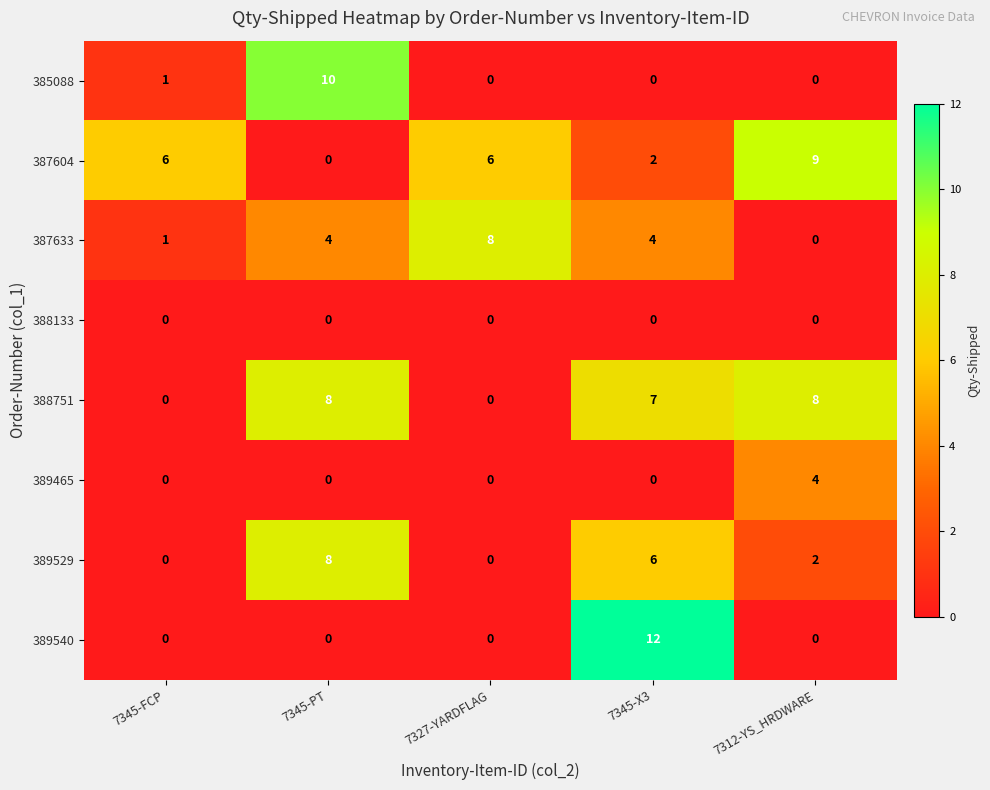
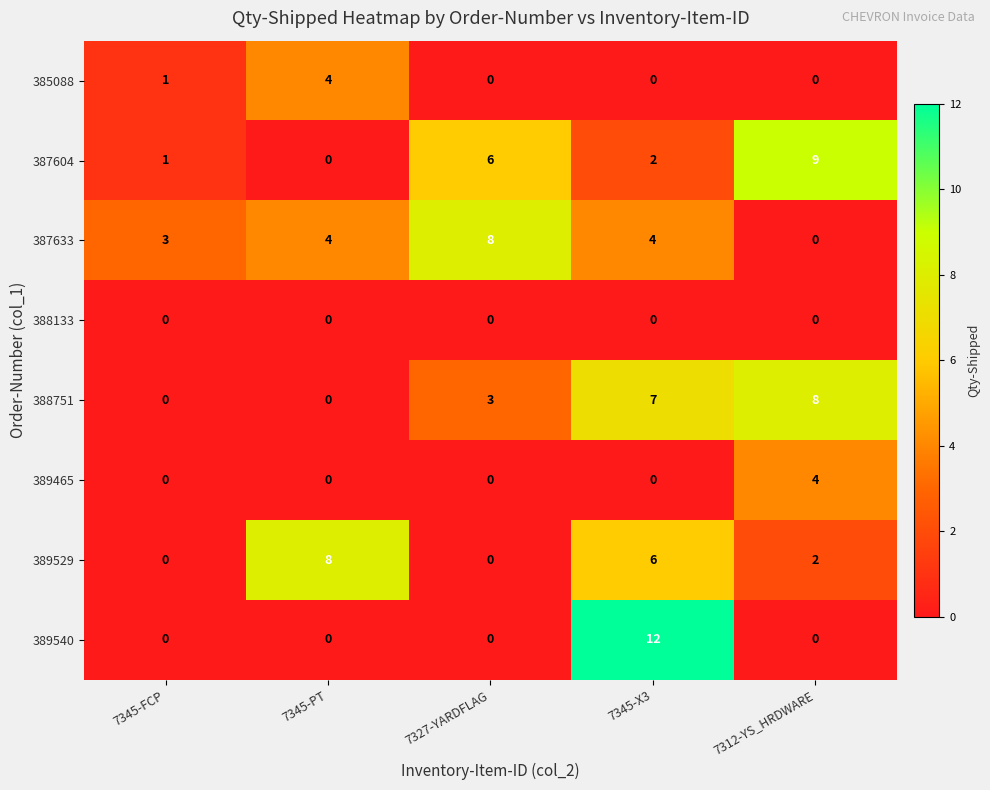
385088, 7345-PT: 10 -> 4
387604, 7345-FCP: 6 -> 1
387633, 7345-FCP: 1 -> 3
388751, 7345-PT: 8 -> 0
388751, 7327-YARDFLAG: 0 -> 3
